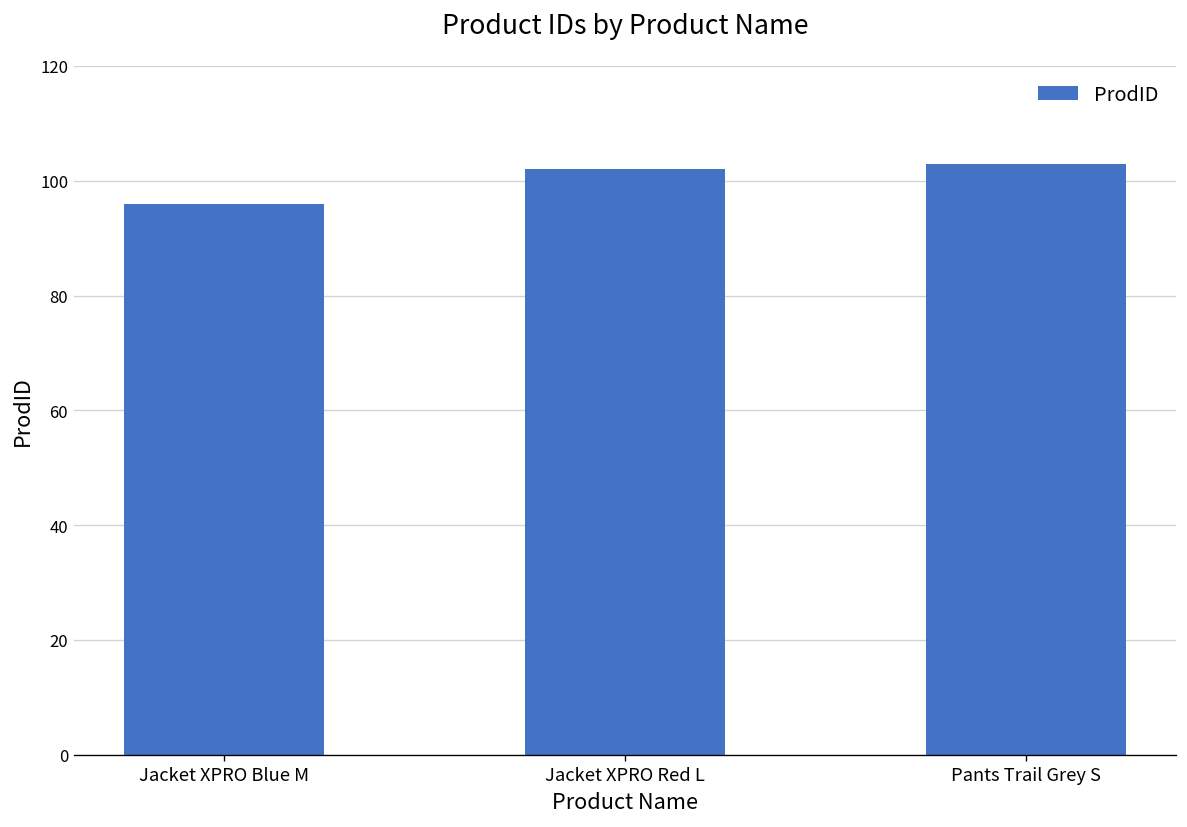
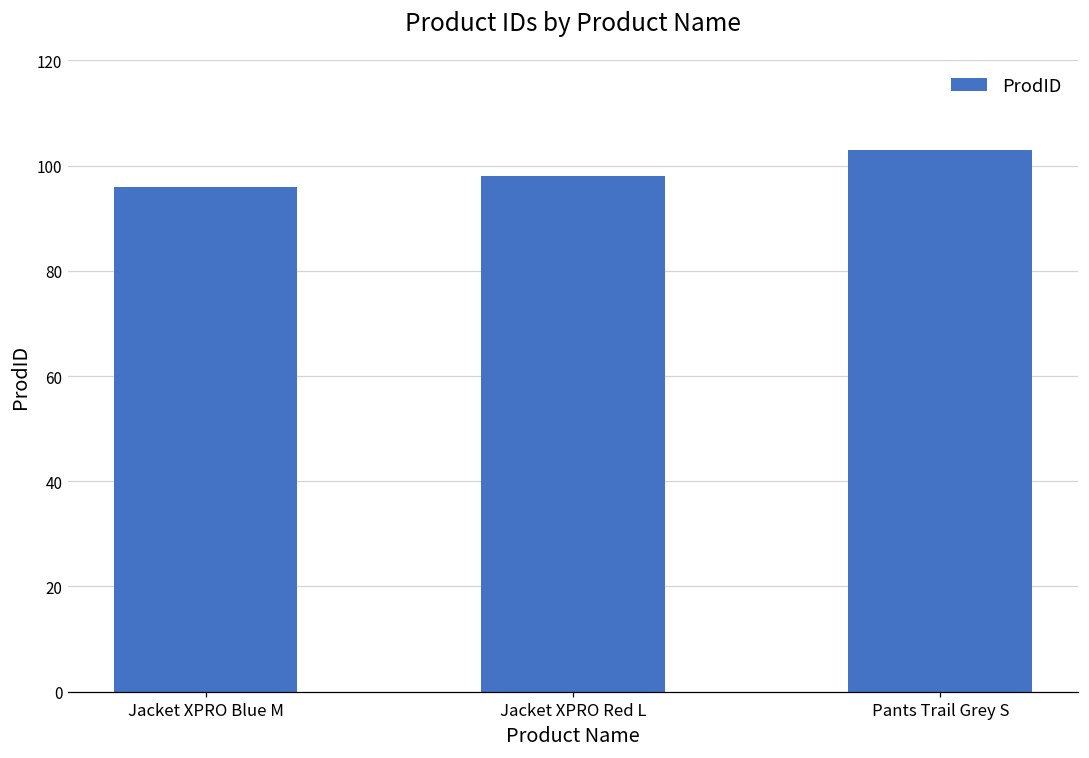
Jacket XPRO Red L: 102 -> 98
